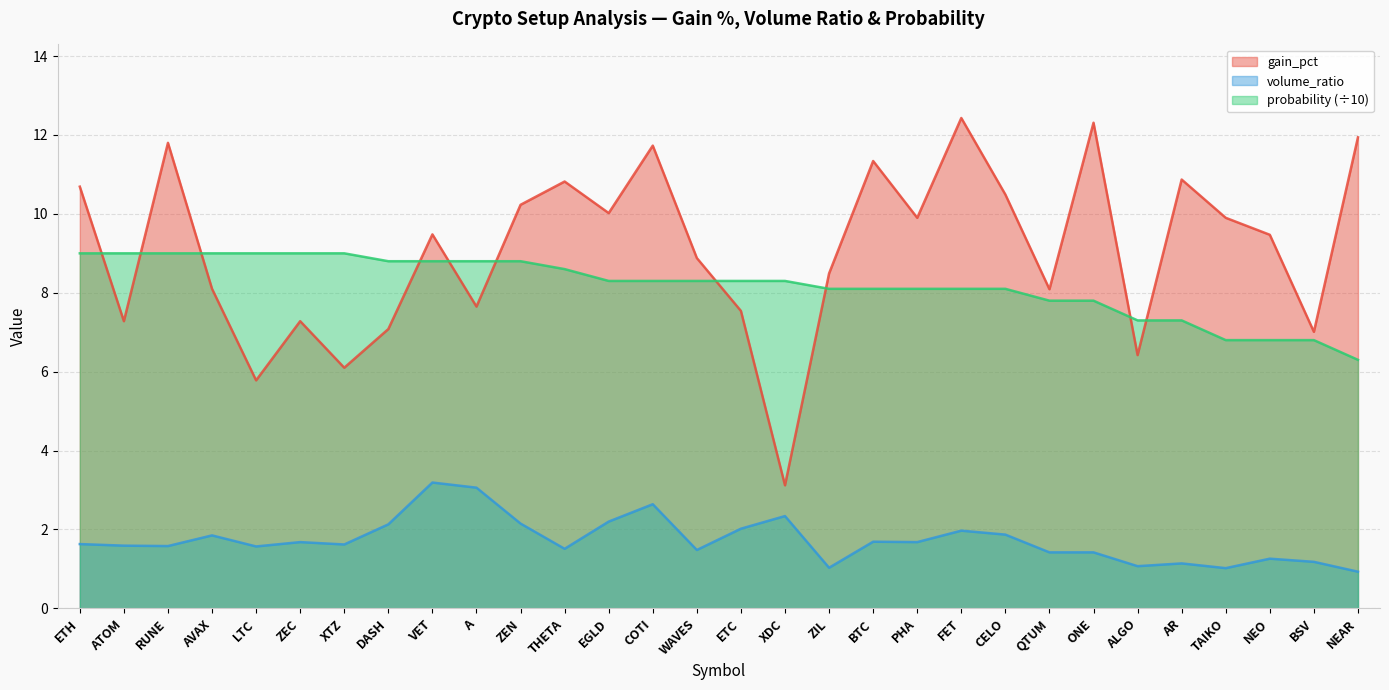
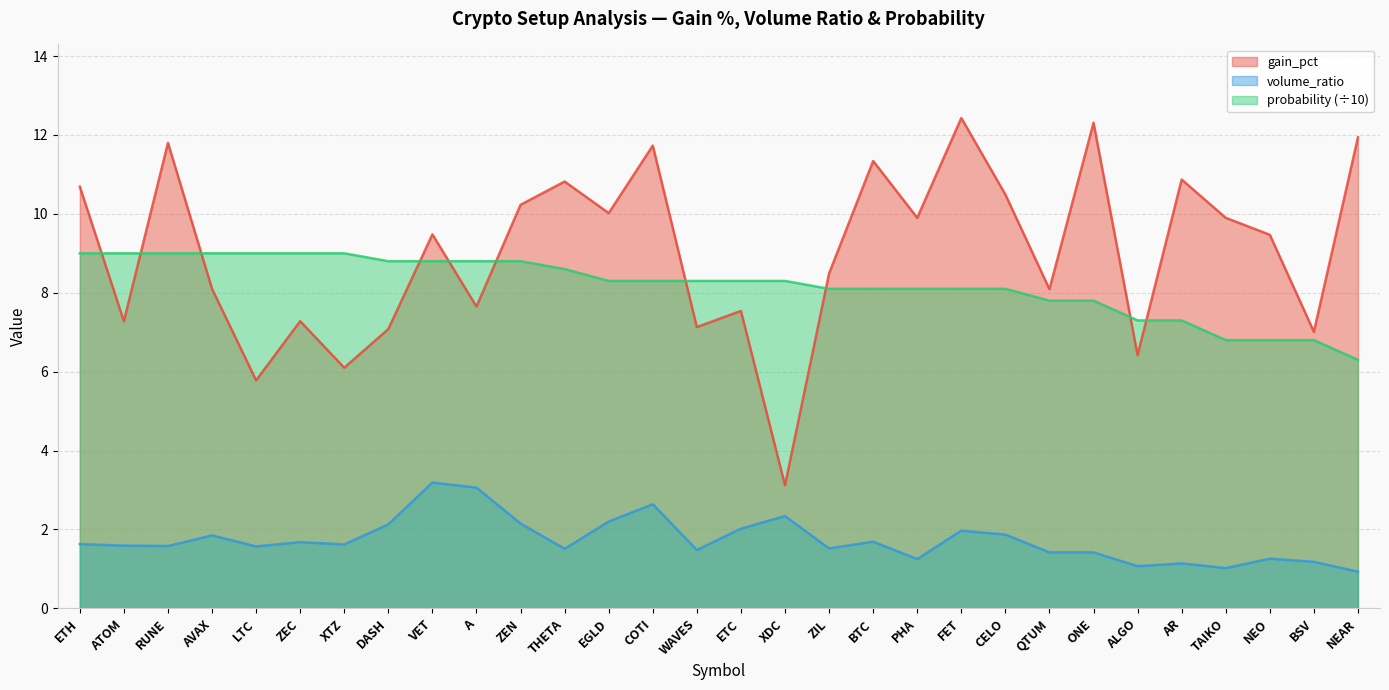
gain_pct, WAVES: 8.9 -> 7.1
volume_ratio, ZIL: 1.0 -> 1.5
volume_ratio, PHA: 1.7 -> 1.3
